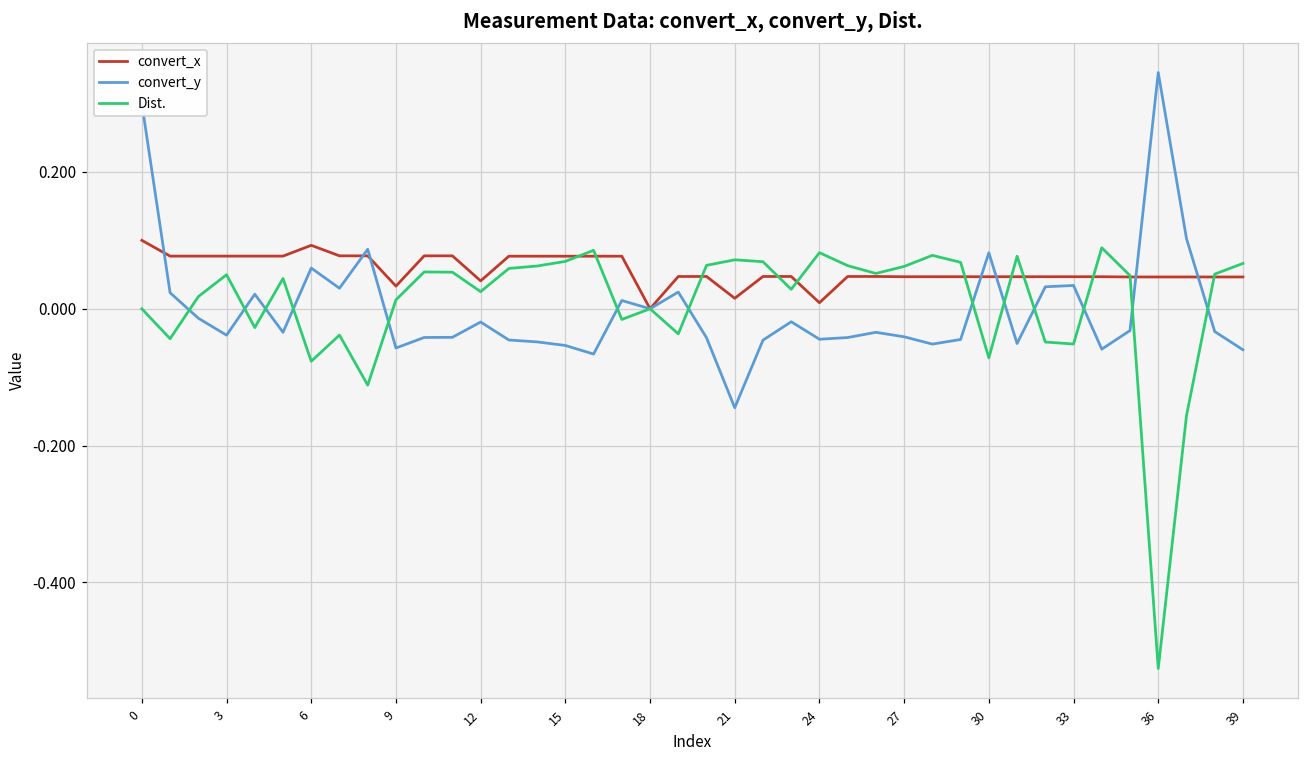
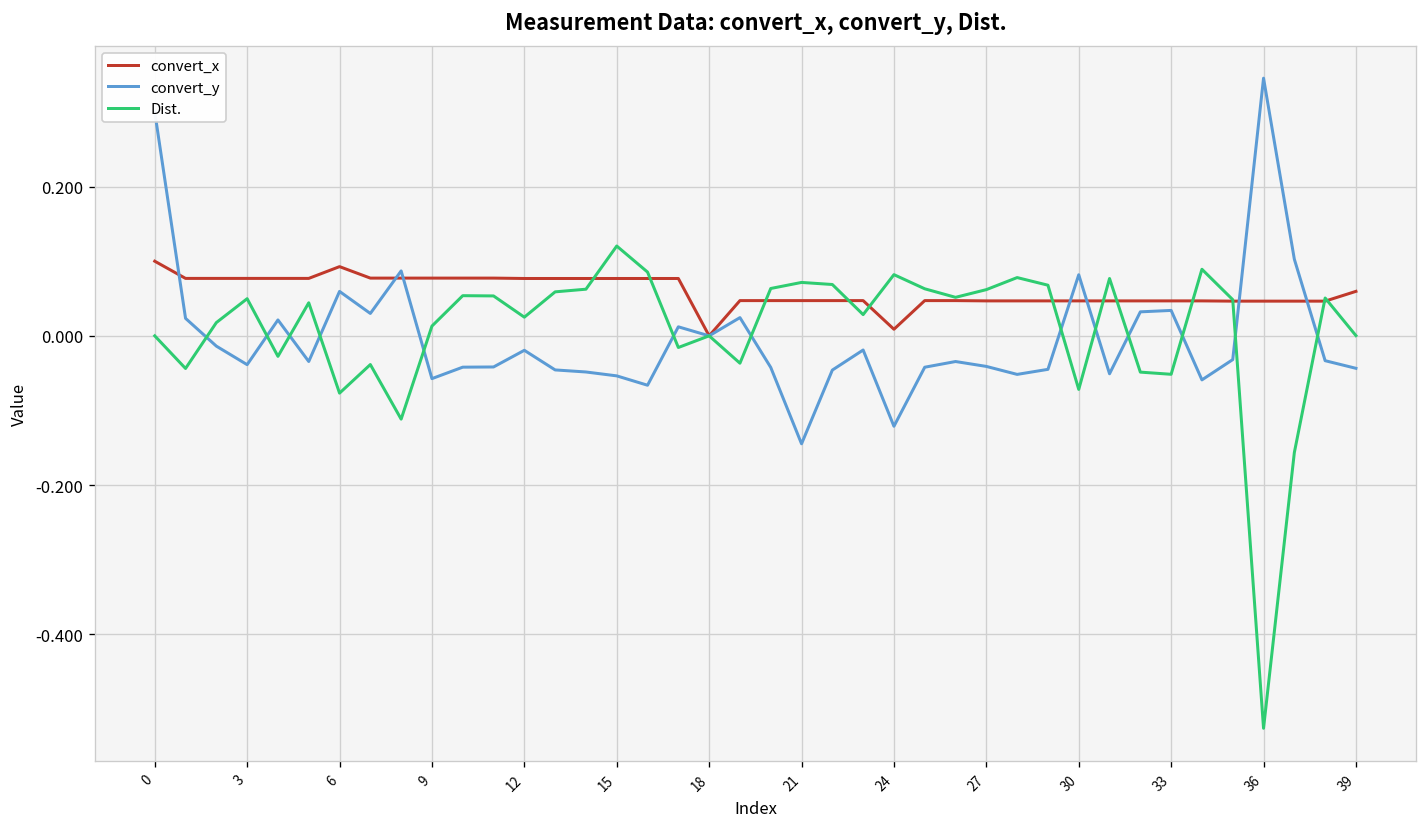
convert_x, 9: 0.03 -> 0.08
convert_x, 12: 0.04 -> 0.08
Dist., 15: 0.07 -> 0.12
convert_x, 21: 0.02 -> 0.05
convert_y, 24: -0.04 -> -0.12
convert_x, 39: 0.05 -> 0.06
convert_y, 39: -0.06 -> -0.04
Dist., 39: 0.07 -> 0.00
